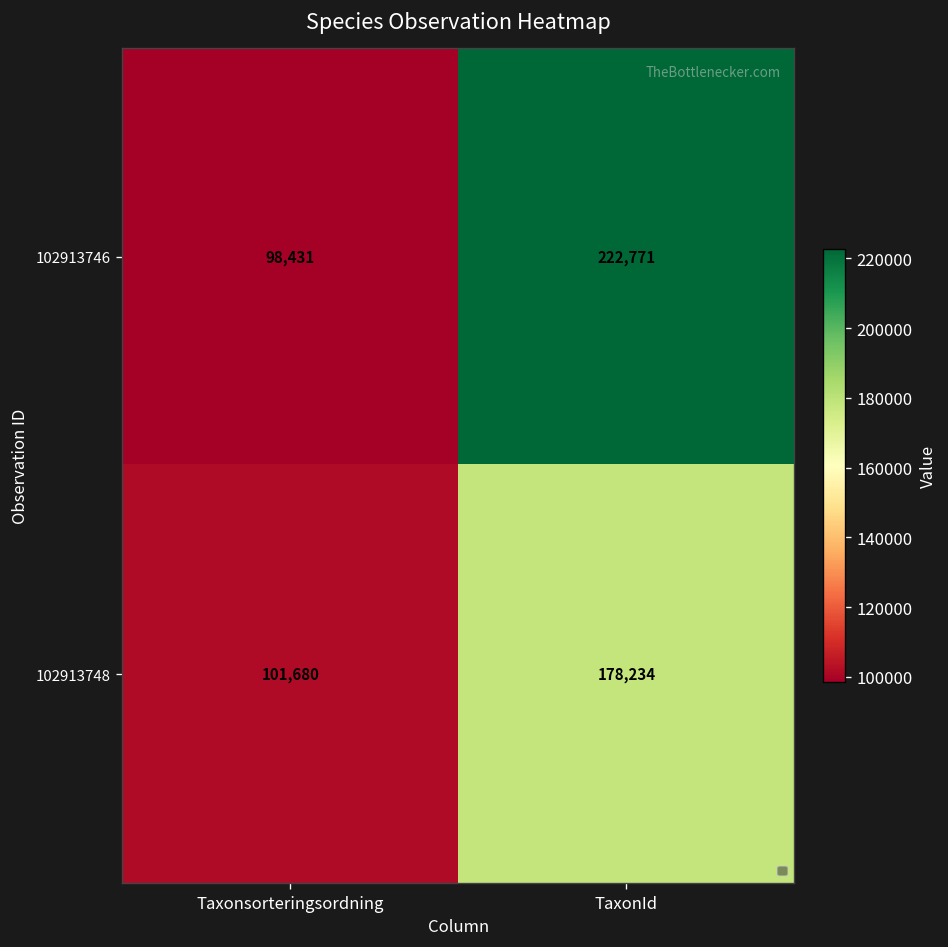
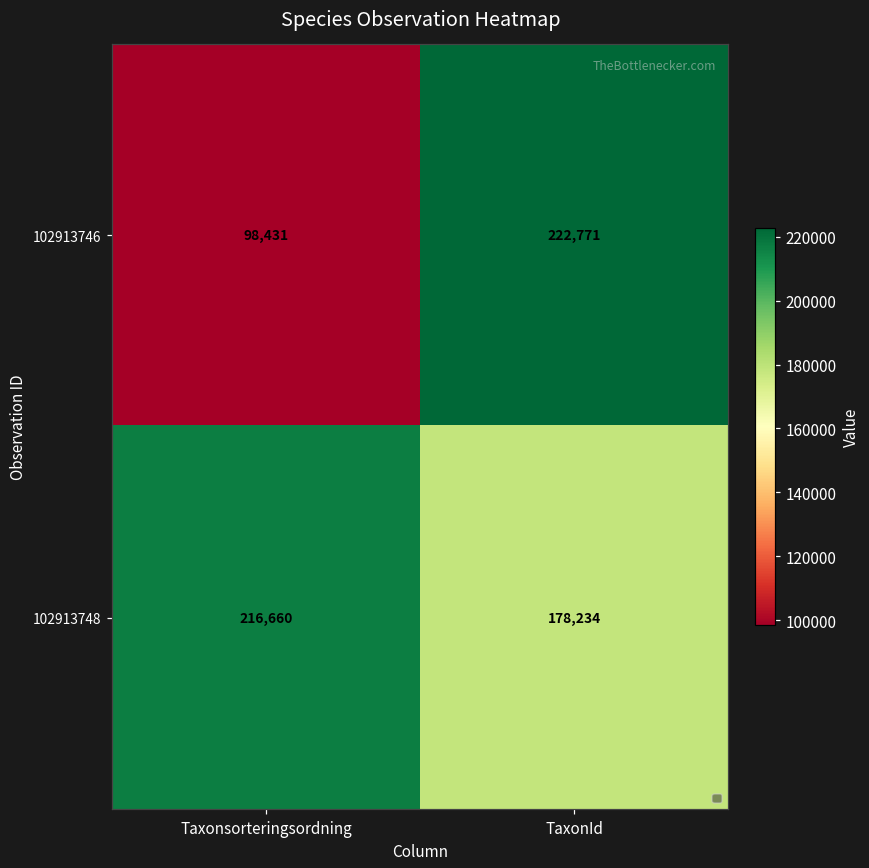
102913748, Taxonsorteringsordning: 101,680 -> 216,660
